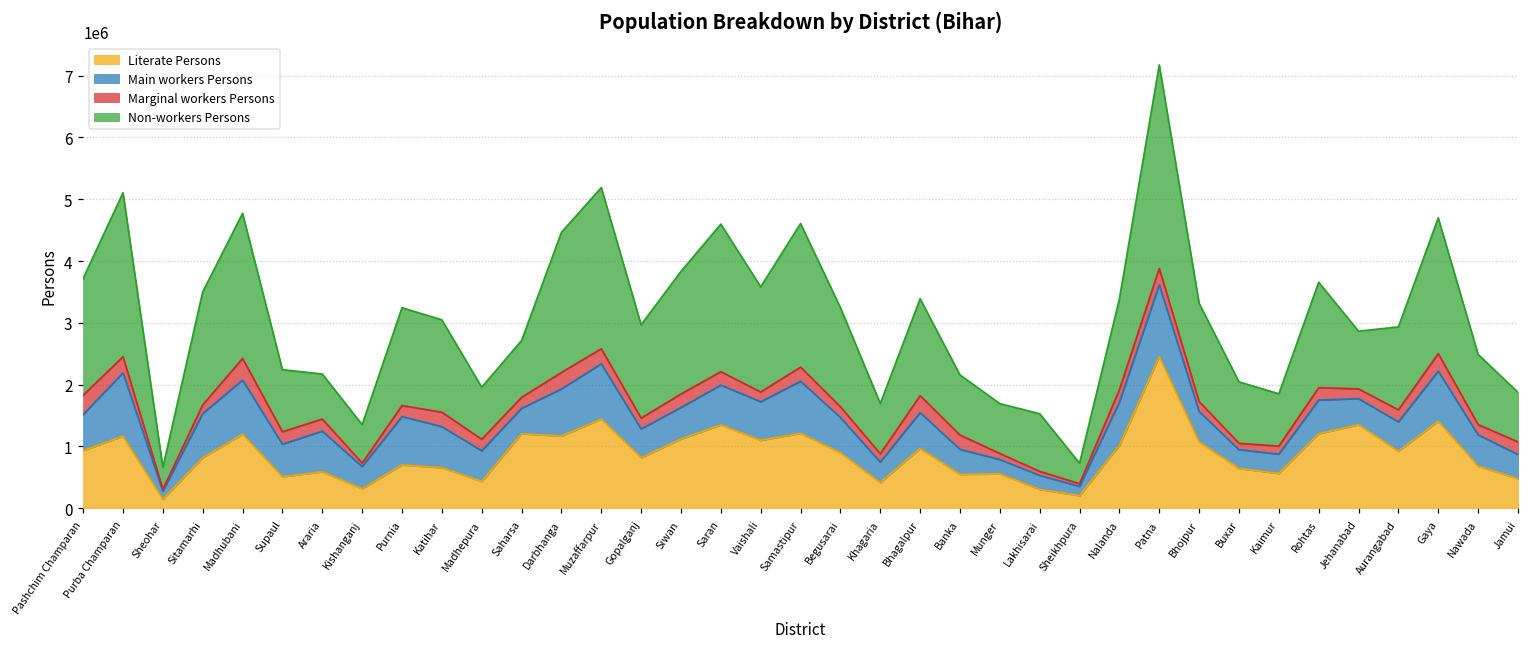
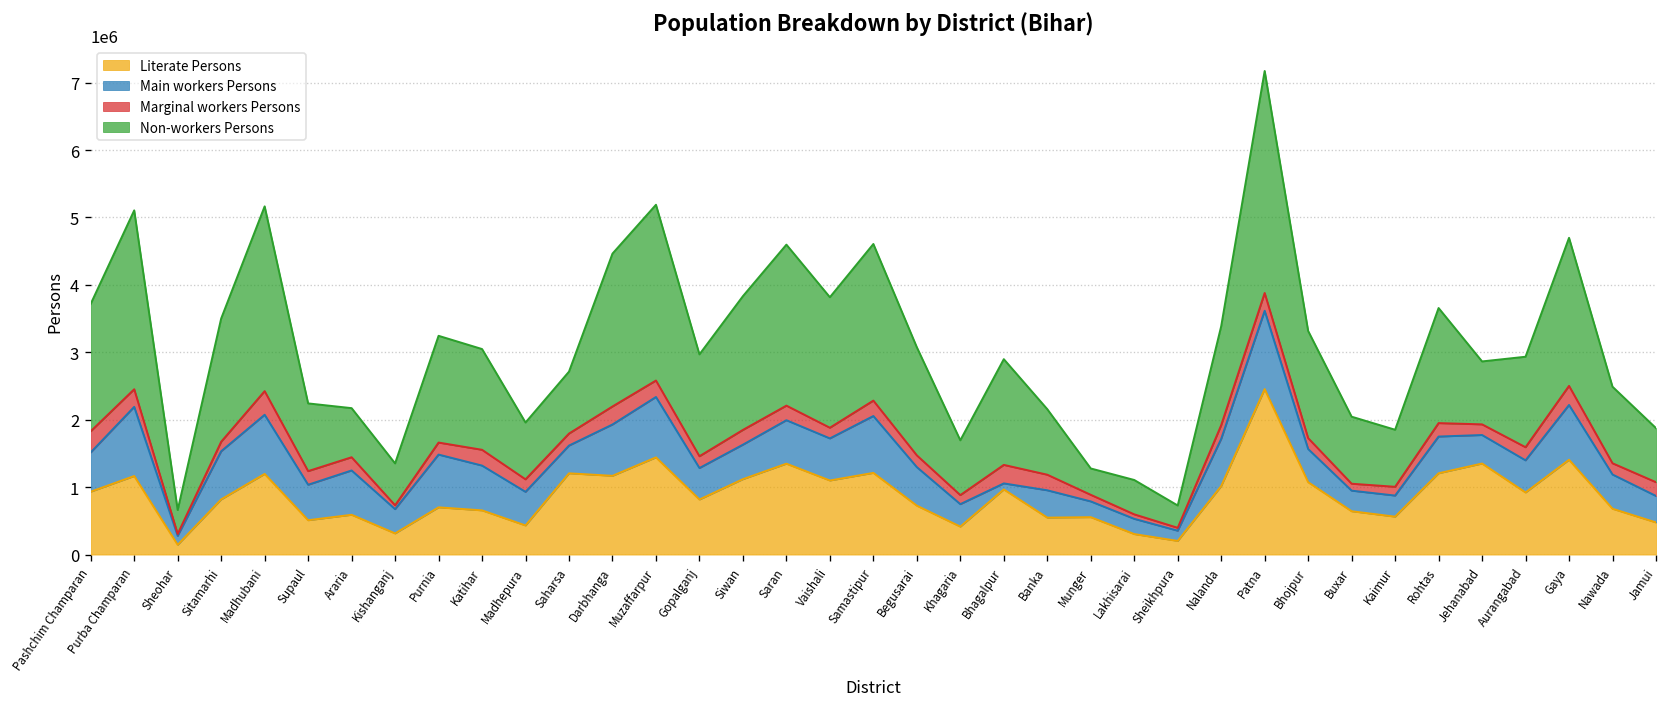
Non-workers Persons, Madhubani: 2300000 -> 2700000
Non-workers Persons, Vaishali: 1700000 -> 1900000
Literate Persons, Begusarai: 900000 -> 700000
Main workers Persons, Bhagalpur: 600000 -> 100000
Non-workers Persons, Munger: 800000 -> 400000
Non-workers Persons, Lakhisarai: 900000 -> 500000
